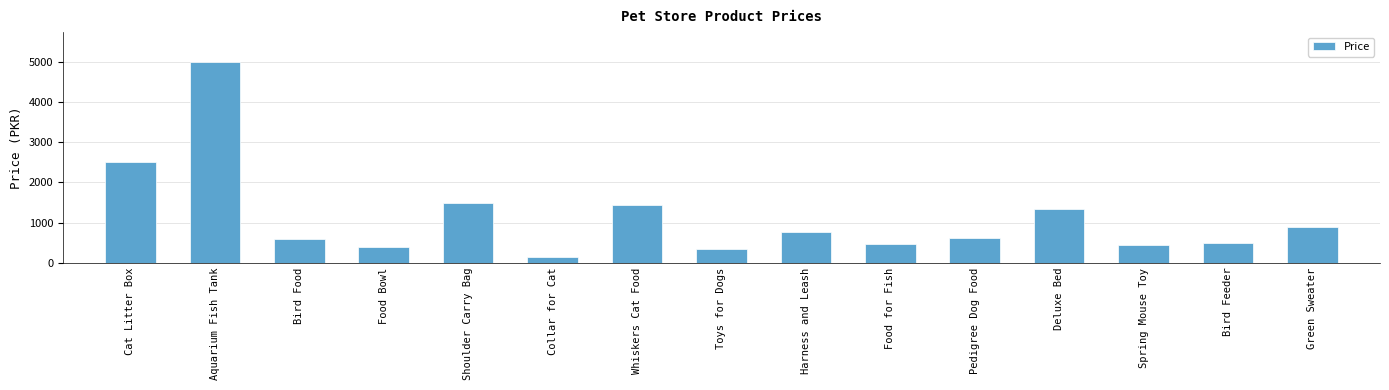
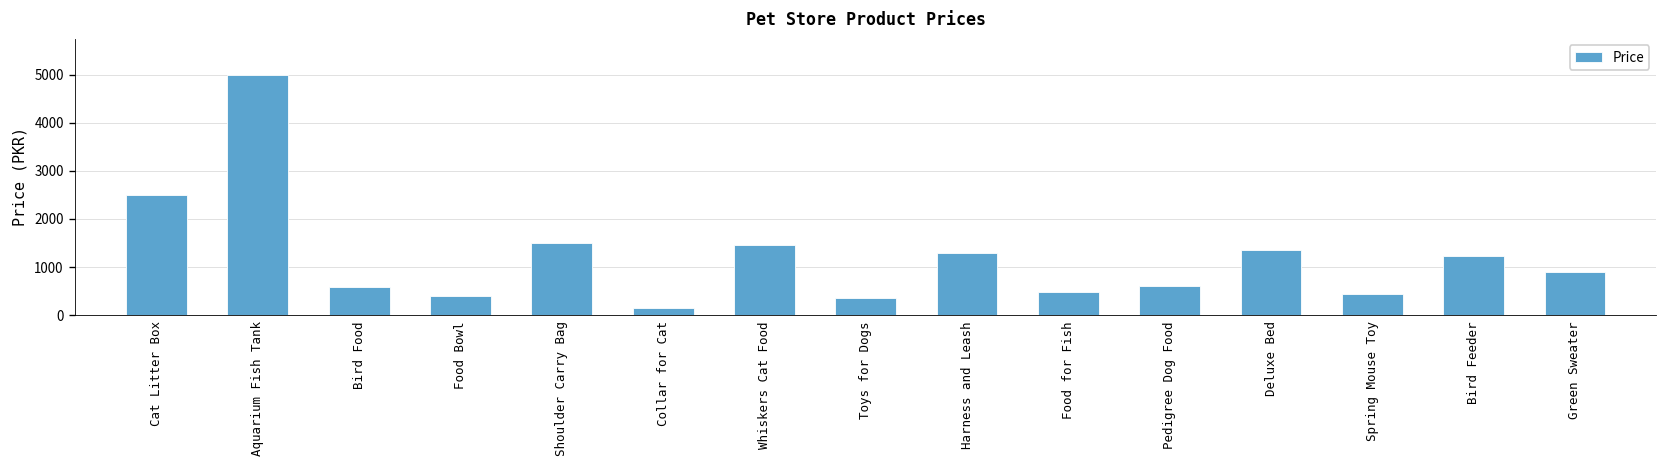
Harness and Leash: 800 -> 1300
Bird Feeder: 500 -> 1200
